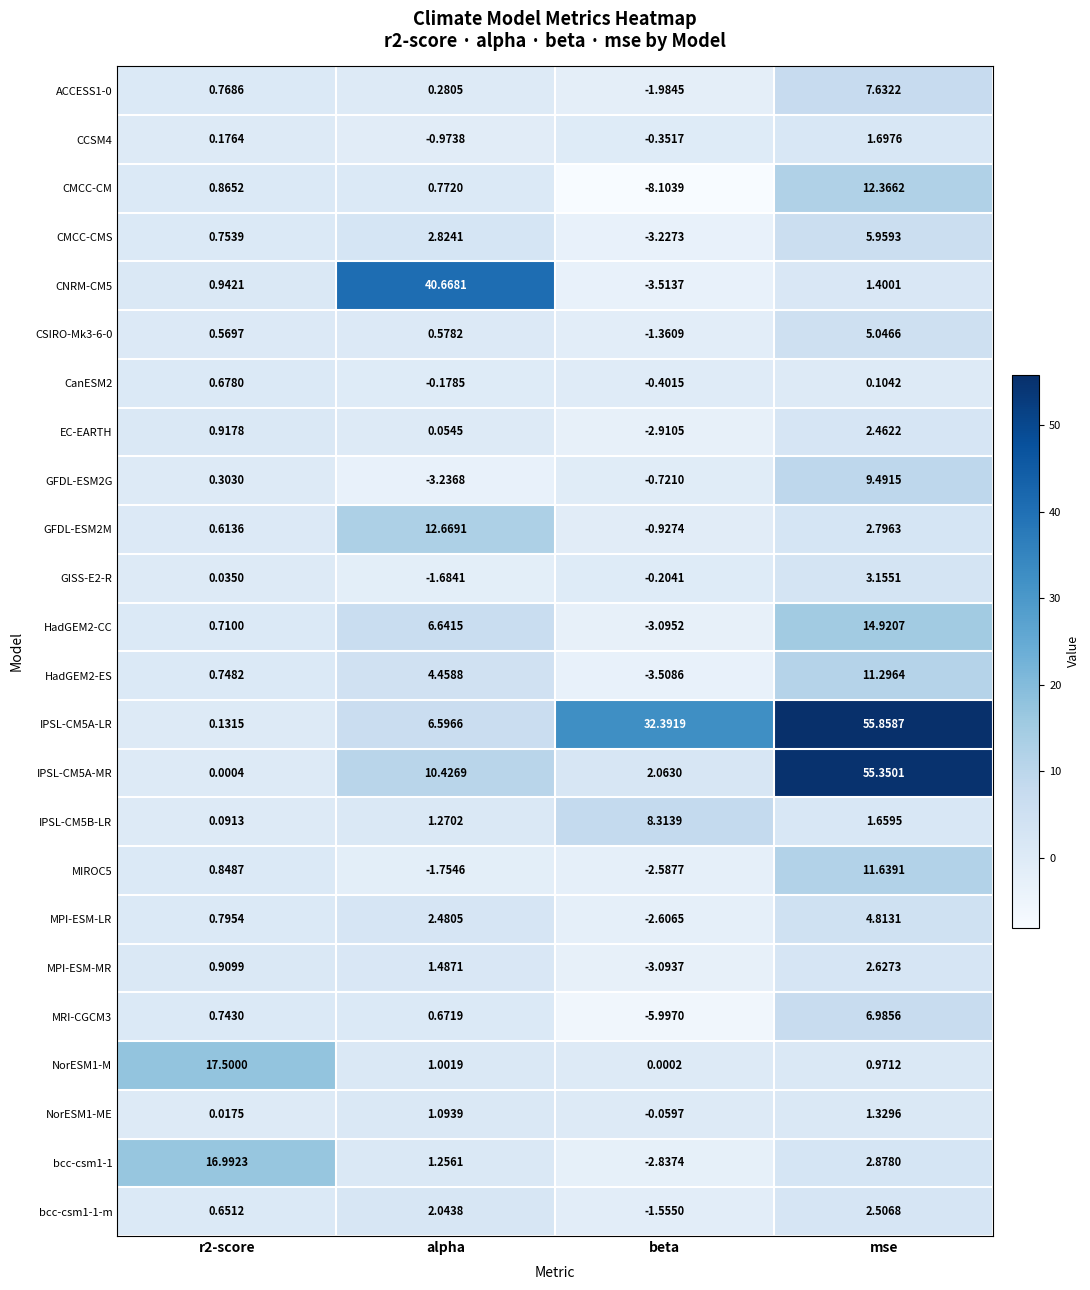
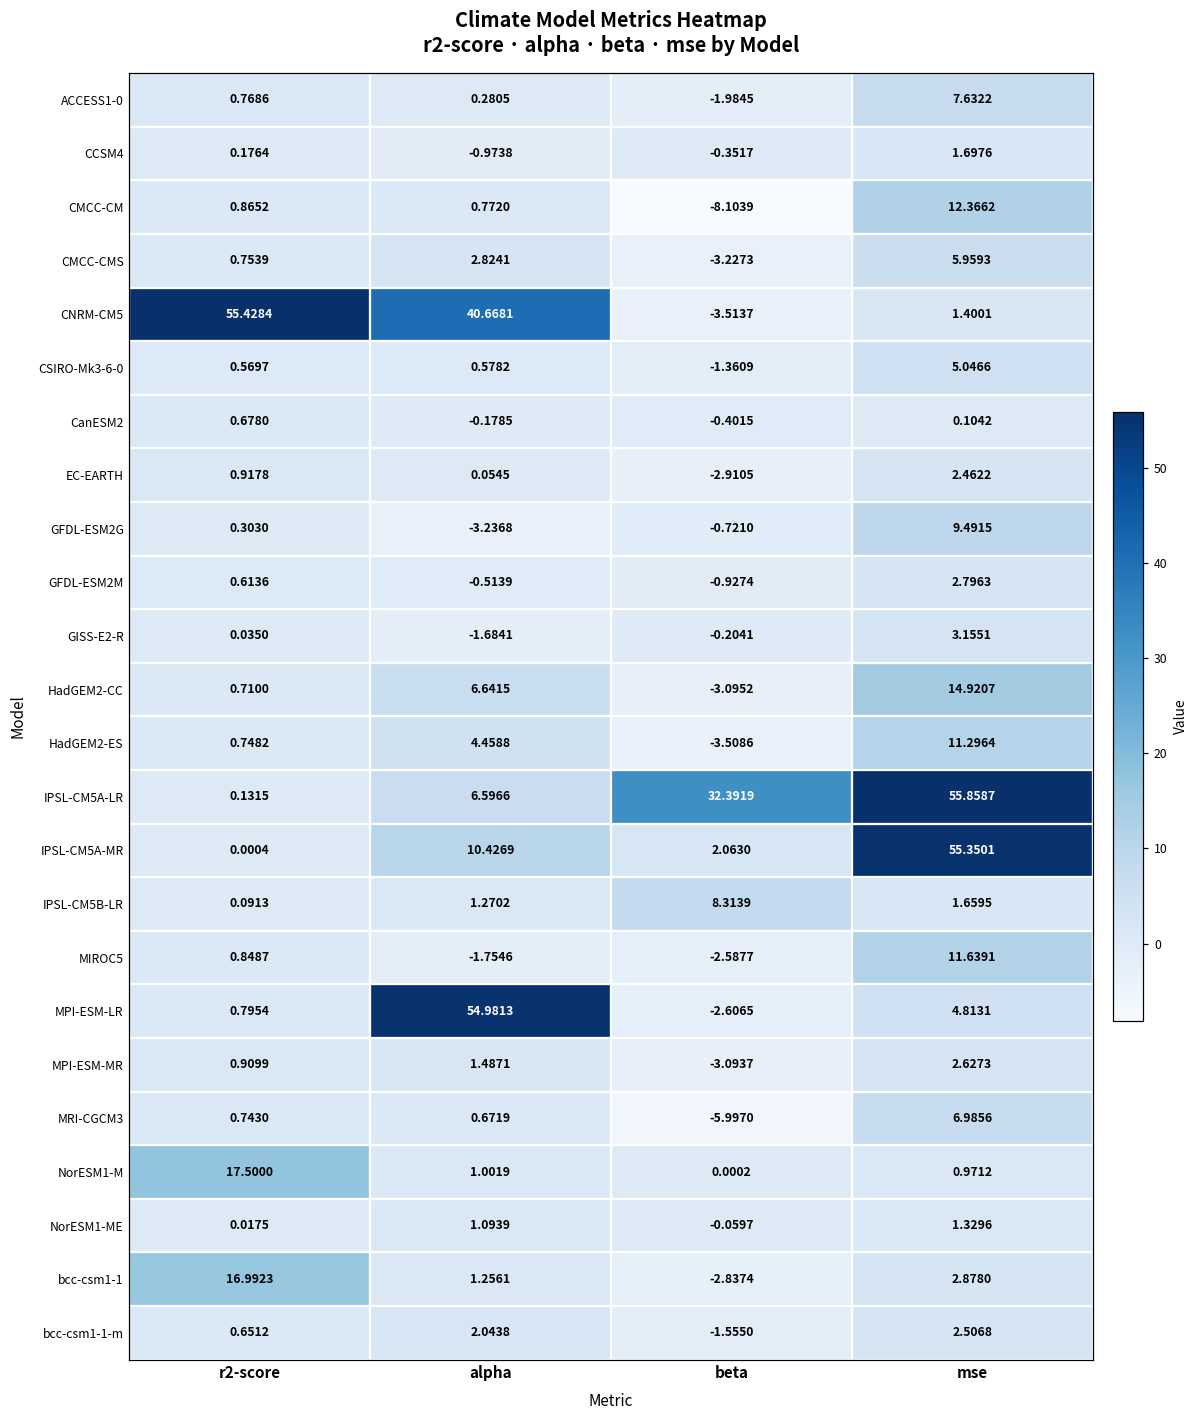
CNRM-CM5, r2-score: 0.9421 -> 55.4284
GFDL-ESM2M, alpha: 12.6691 -> -0.5139
MPI-ESM-LR, alpha: 2.4805 -> 54.9813
